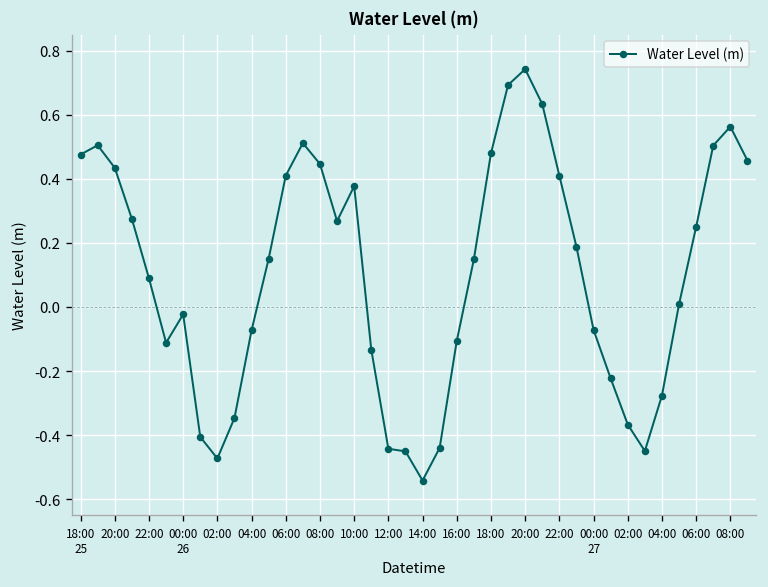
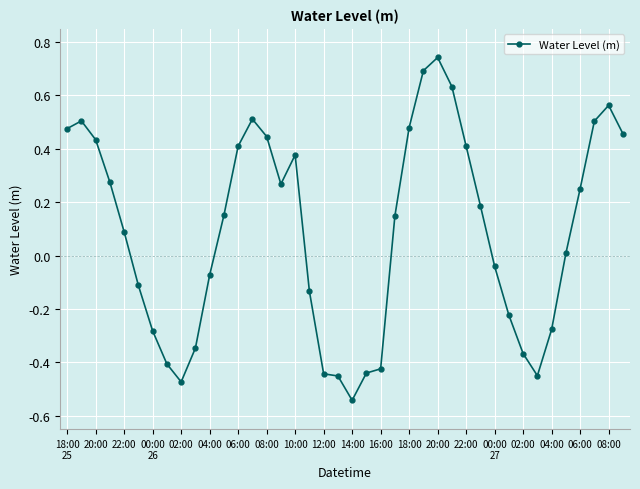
00:00 26: -0.02 -> -0.28
16:00: -0.11 -> -0.42
00:00 27: -0.07 -> -0.04
